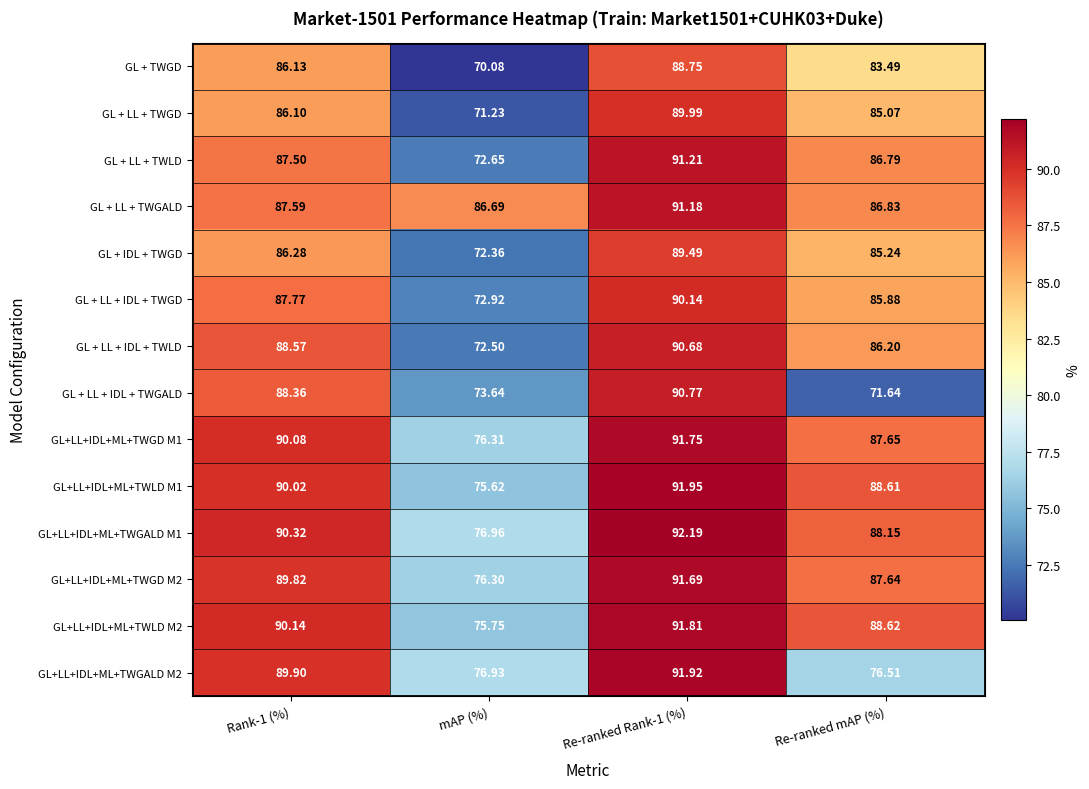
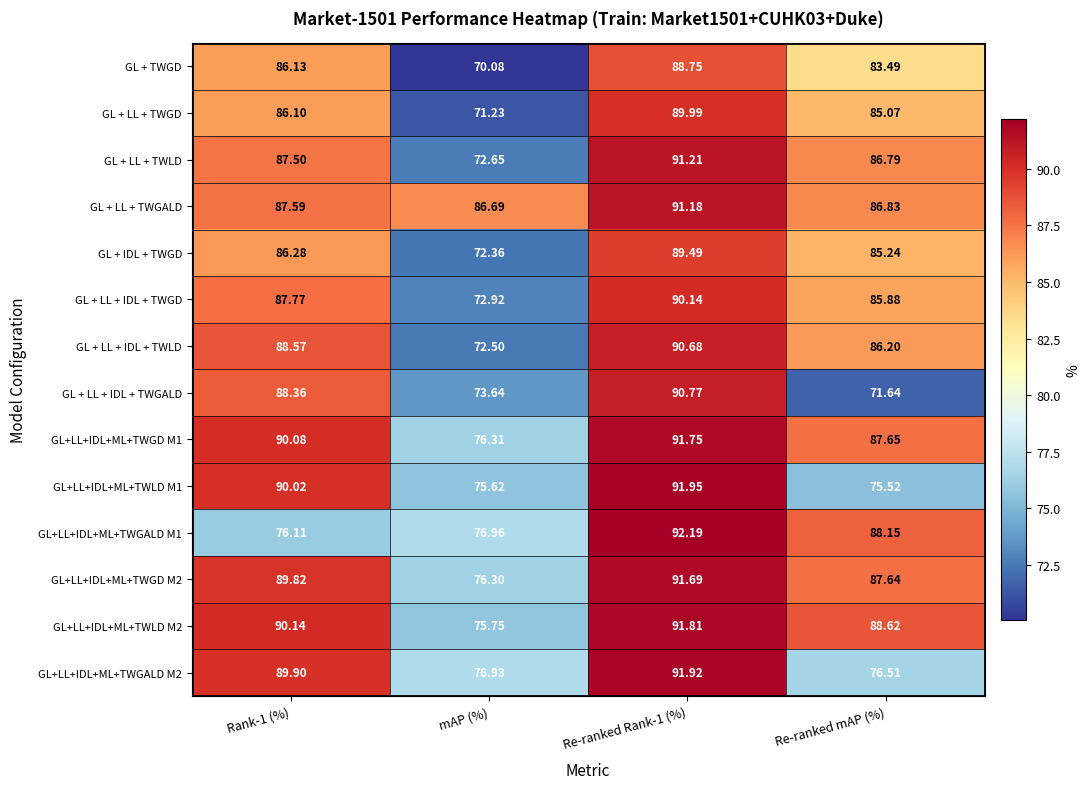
GL+LL+IDL+ML+TWLD M1, Re-ranked mAP (%): 88.61 -> 75.52
GL+LL+IDL+ML+TWGALD M1, Rank-1 (%): 90.32 -> 76.11
